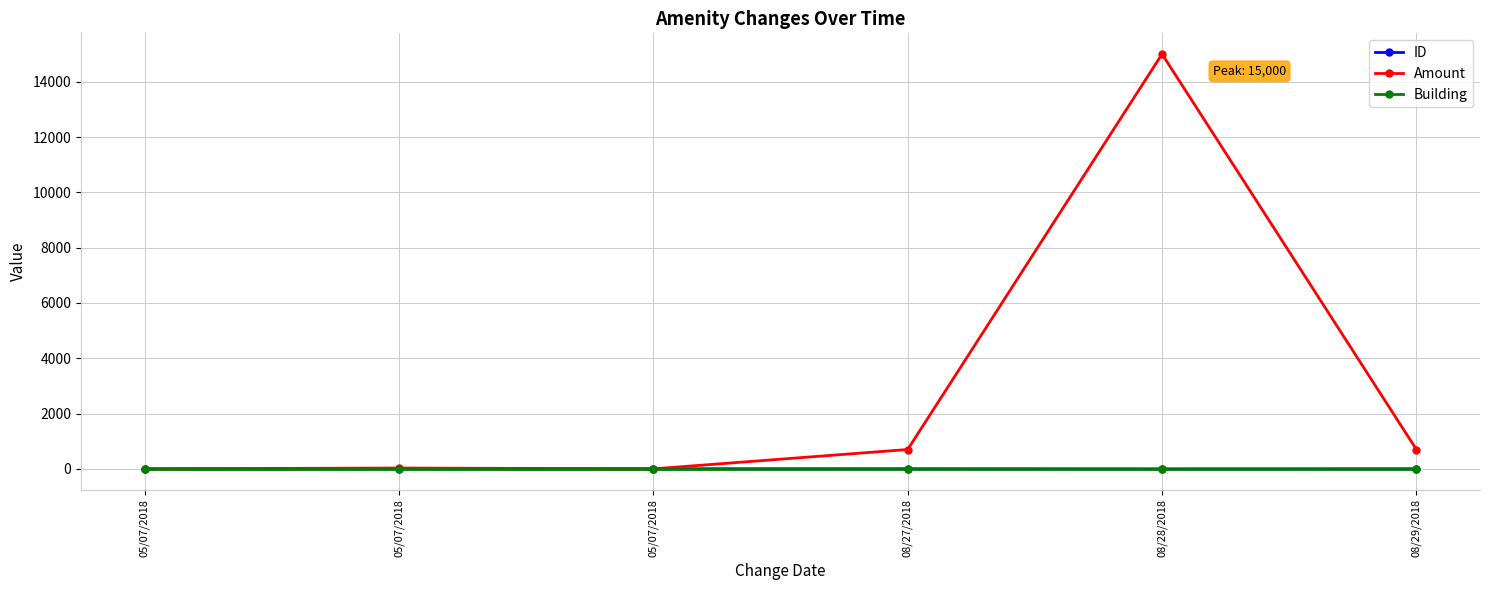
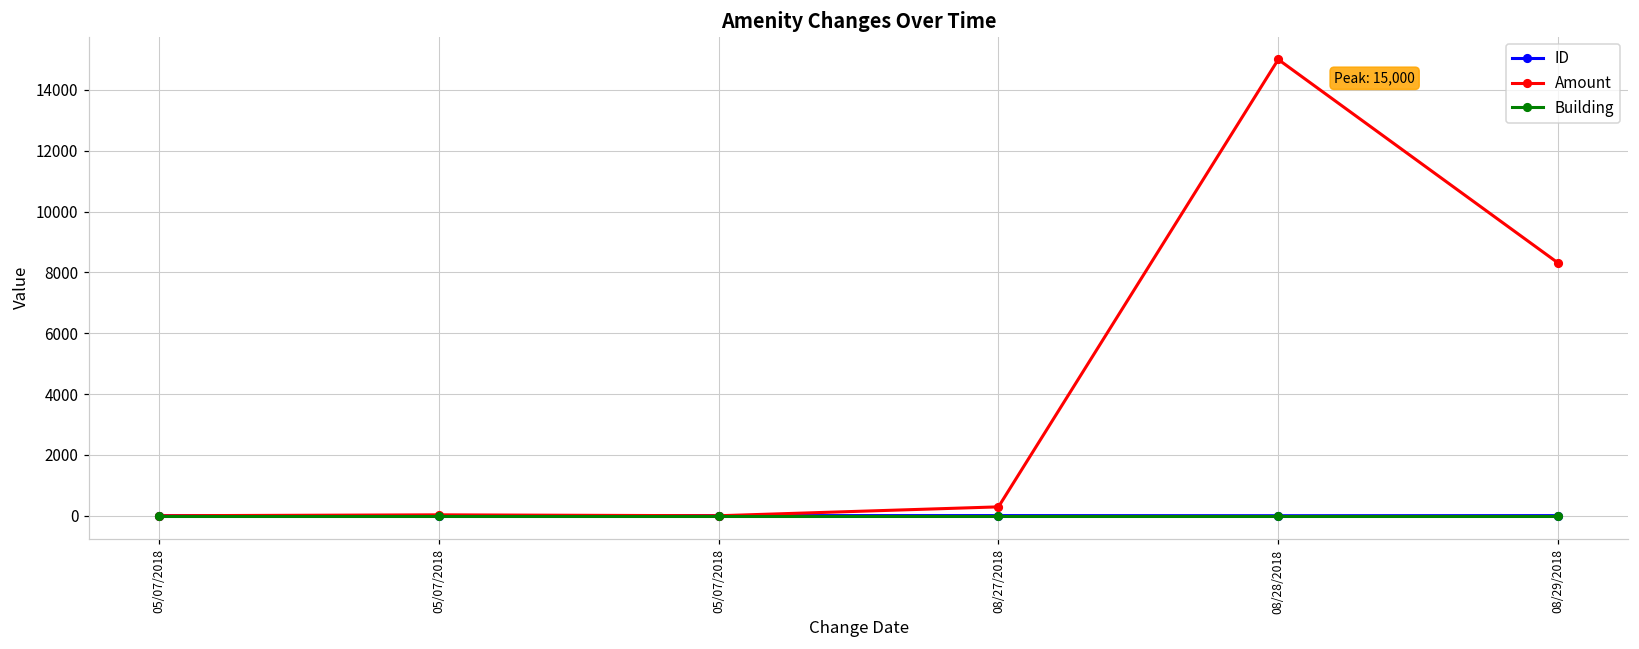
Amount, 08/27/2018: 700 -> 300
Amount, 08/29/2018: 700 -> 8300
